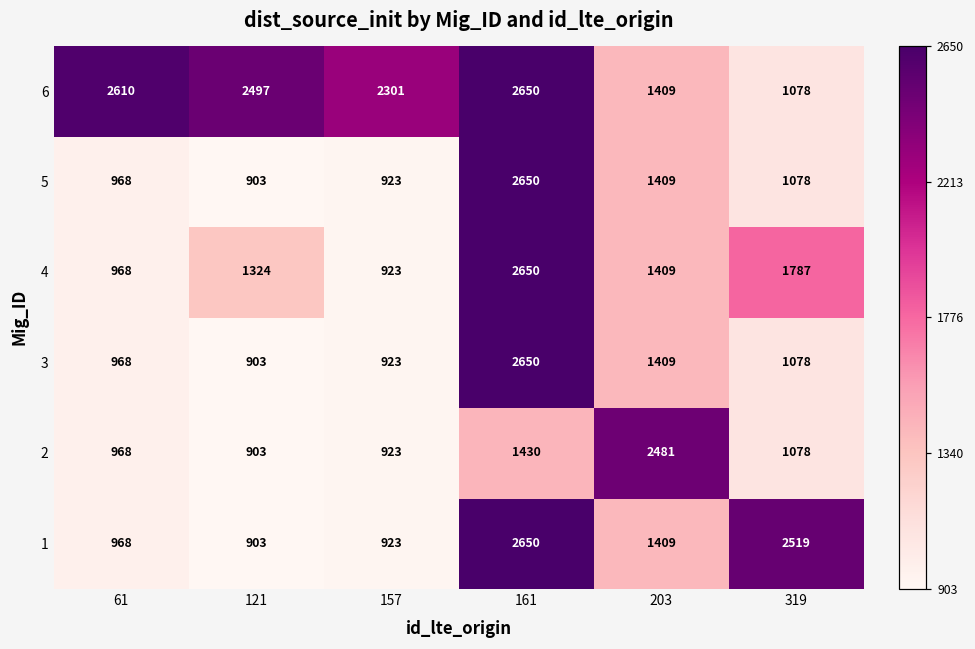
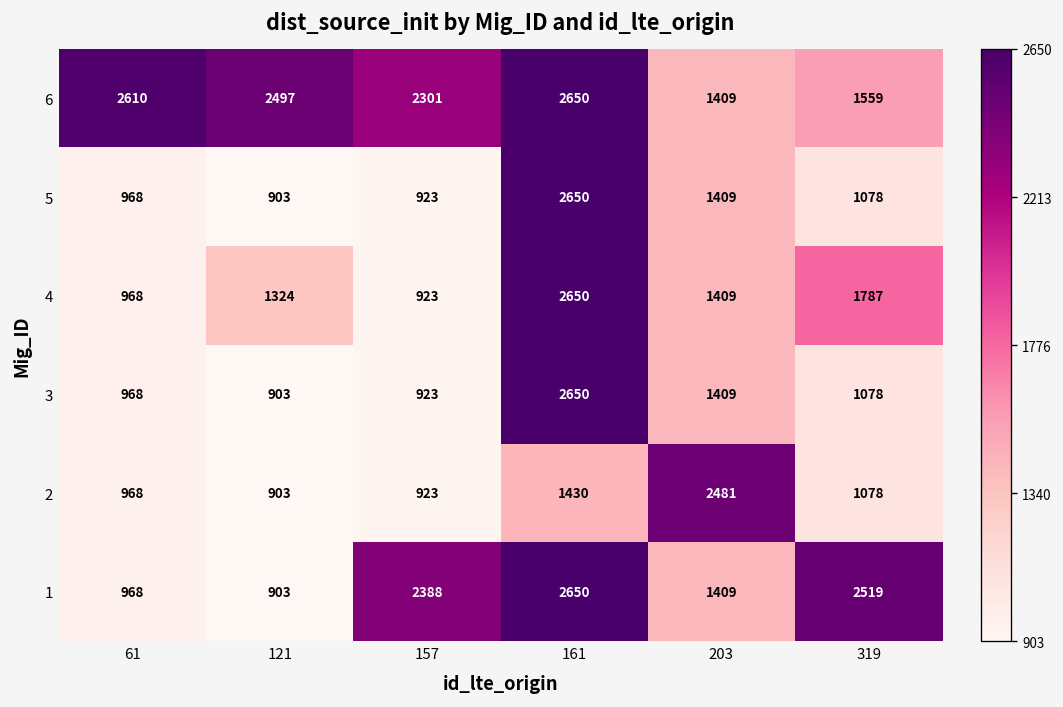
6, 319: 1078 -> 1559
1, 157: 923 -> 2388
